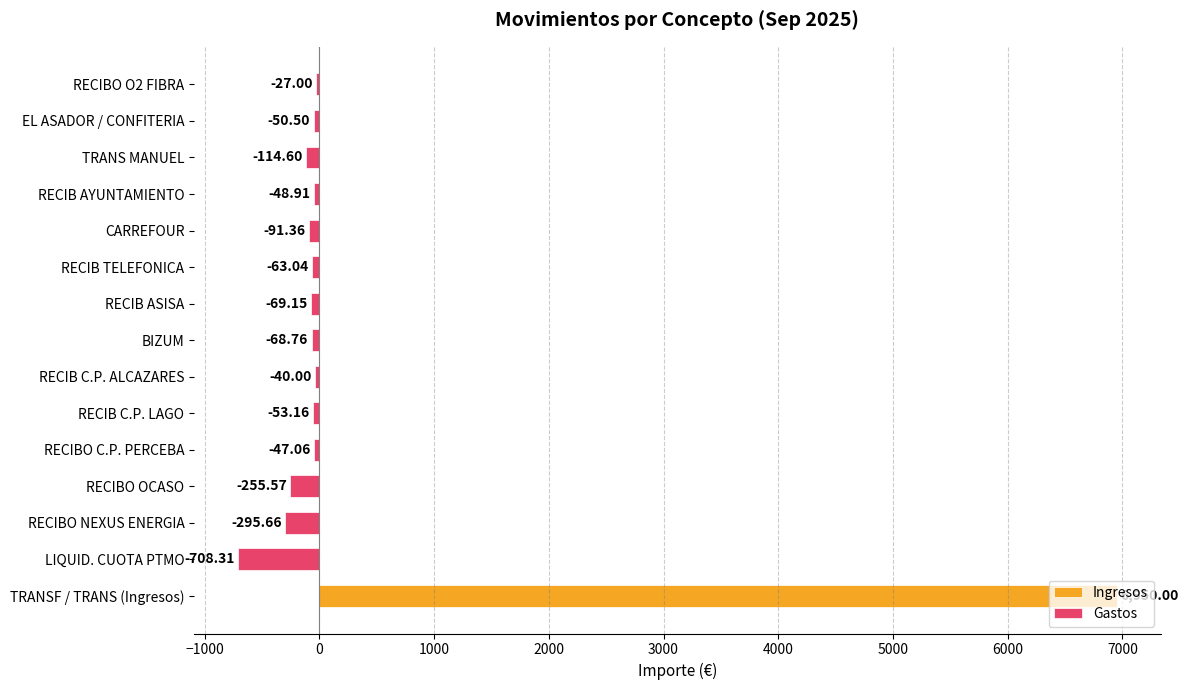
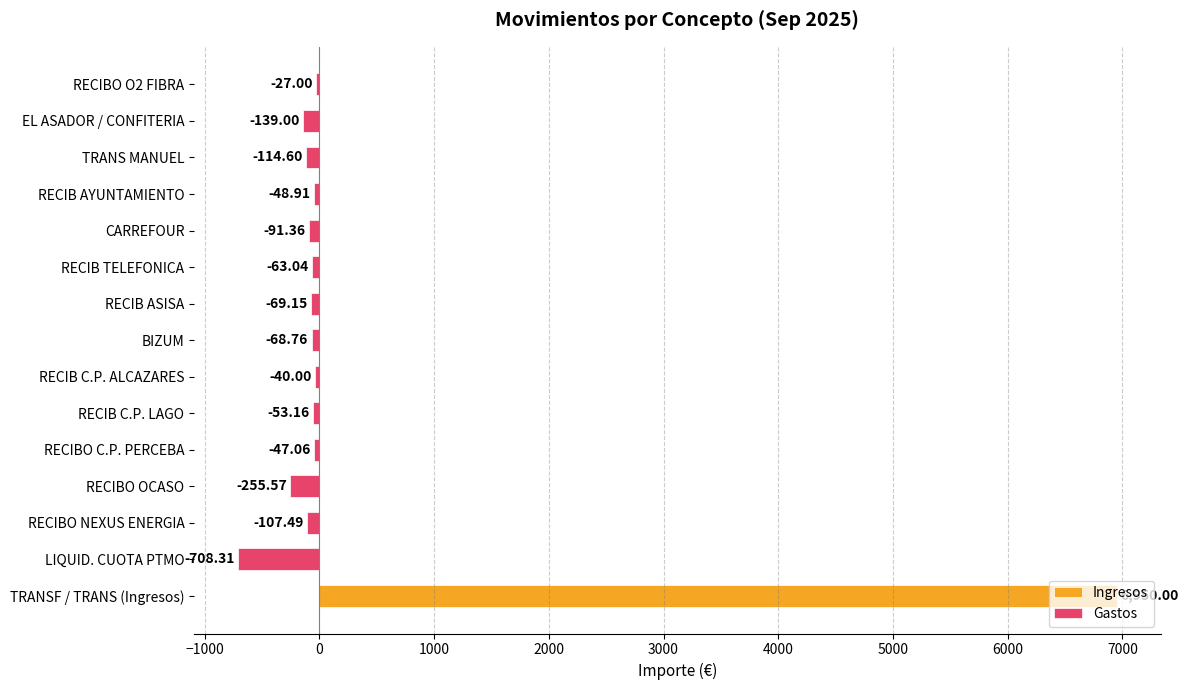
Gastos, EL ASADOR / CONFITERIA: -50.50 -> -139.00
Gastos, RECIBO NEXUS ENERGIA: -295.66 -> -107.49
